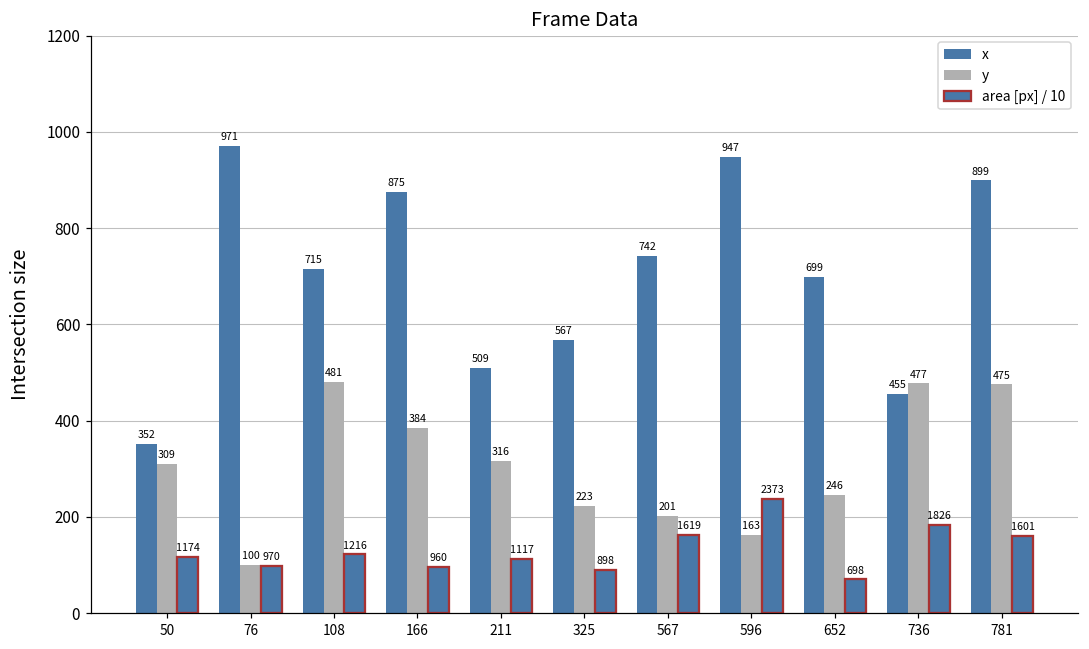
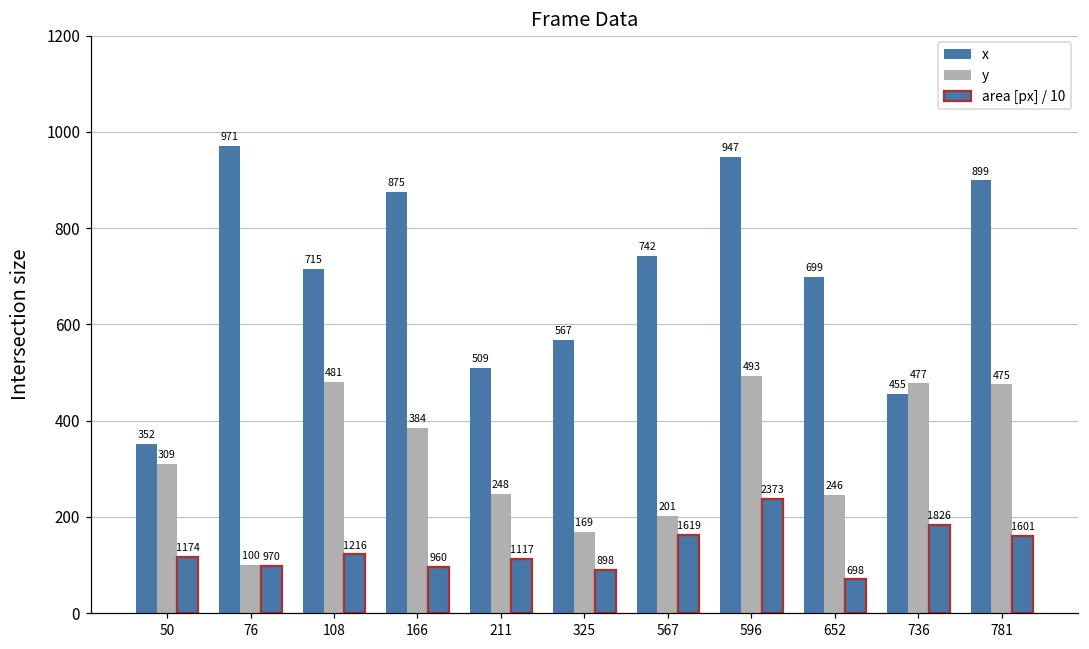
y, 211: 316 -> 248
y, 325: 223 -> 169
y, 596: 163 -> 493
